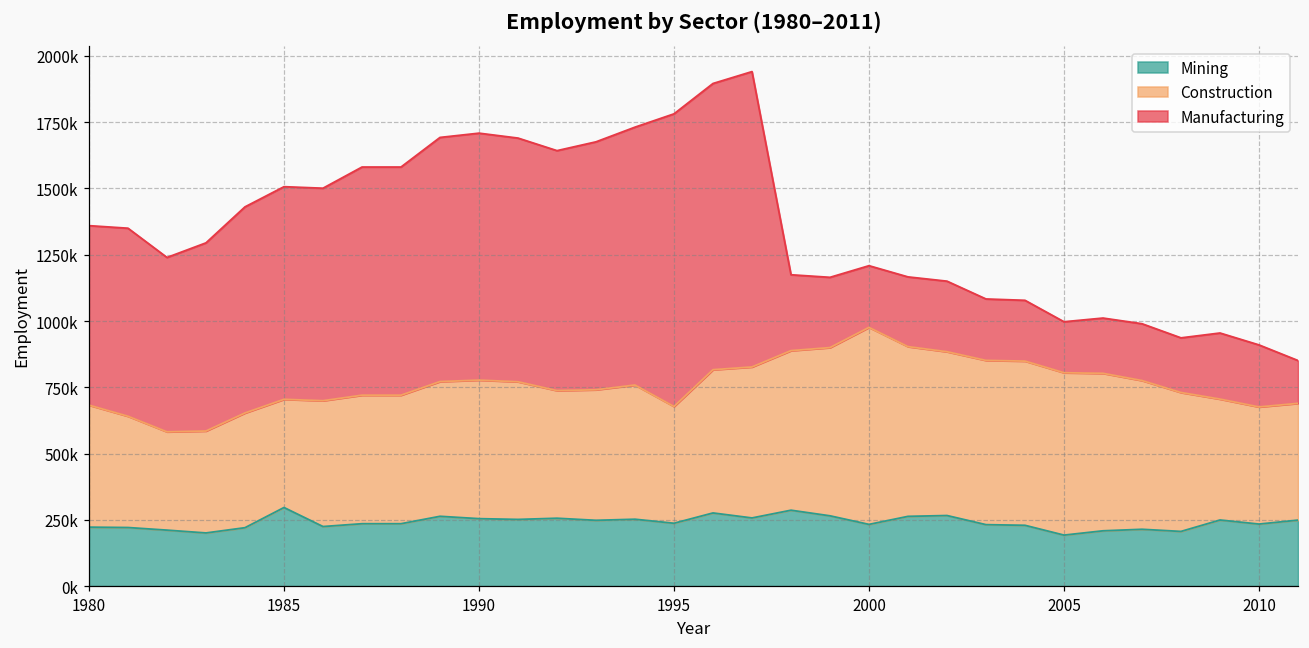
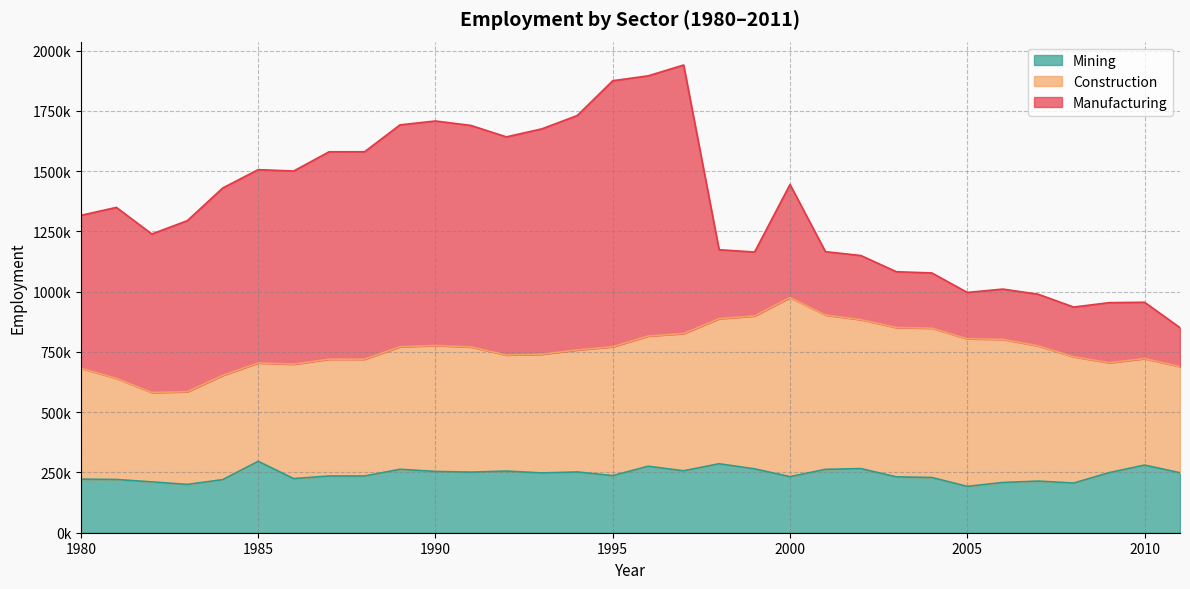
Manufacturing, 1980: 680000 -> 630000
Construction, 1995: 440000 -> 530000
Manufacturing, 2000: 230000 -> 470000
Mining, 2010: 230000 -> 280000
